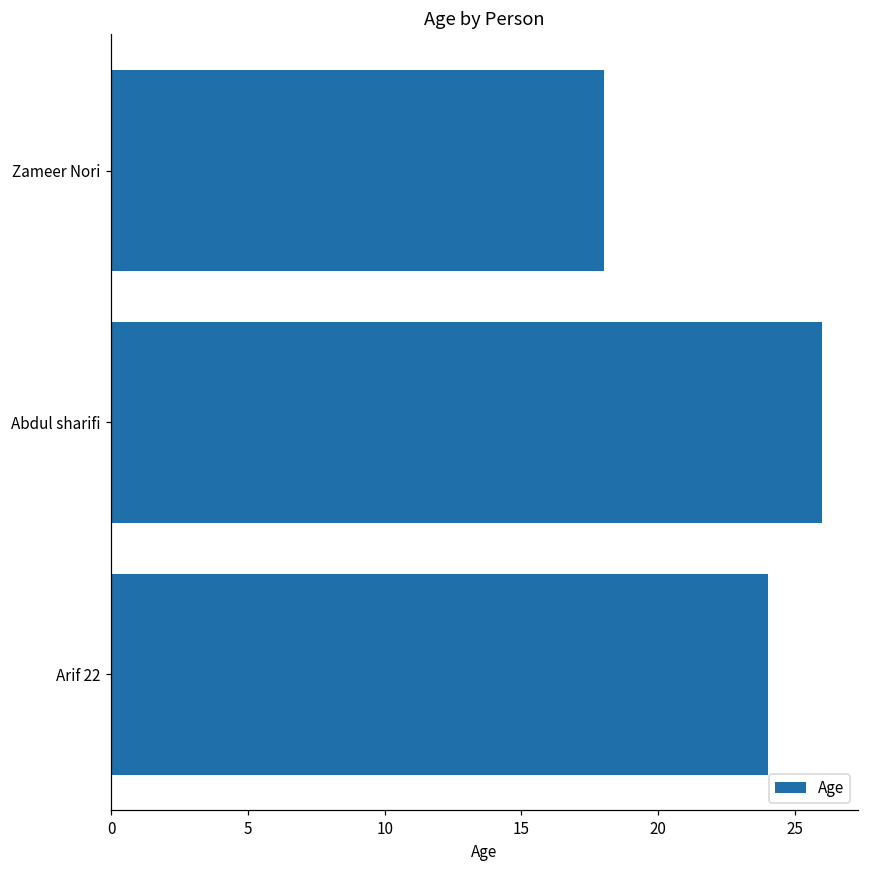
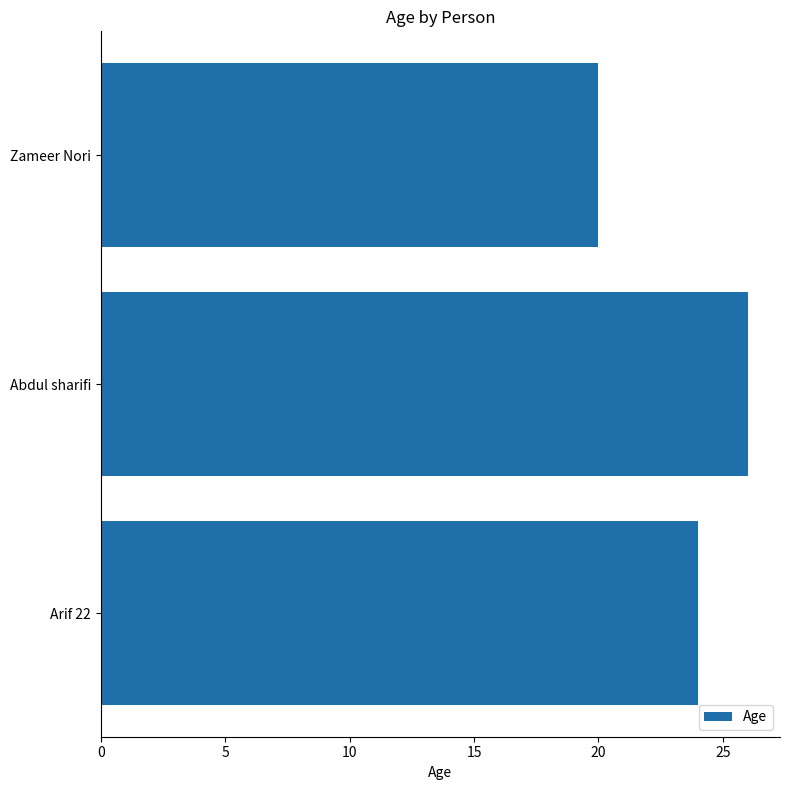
Zameer Nori: 18 -> 20
